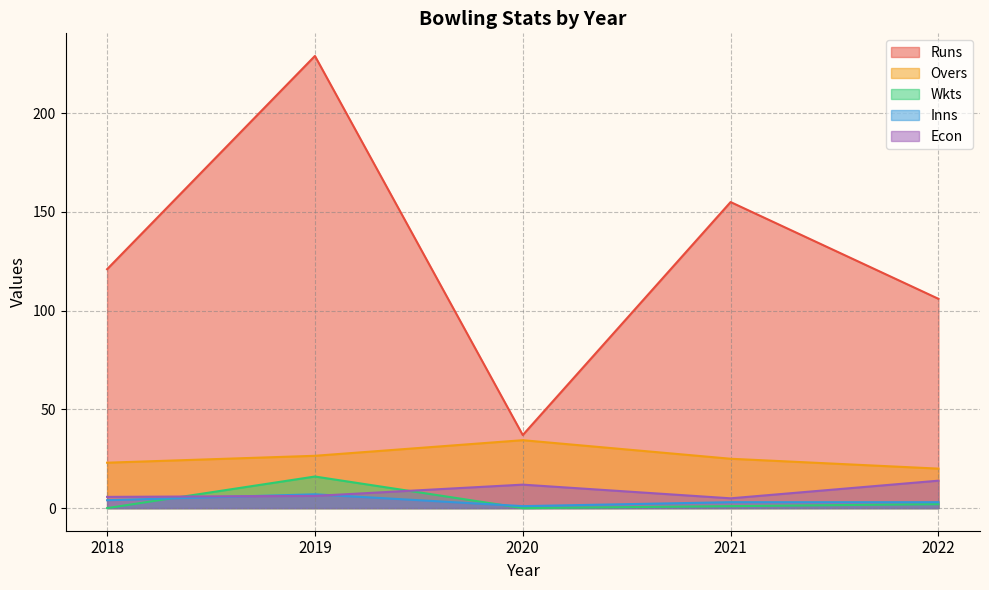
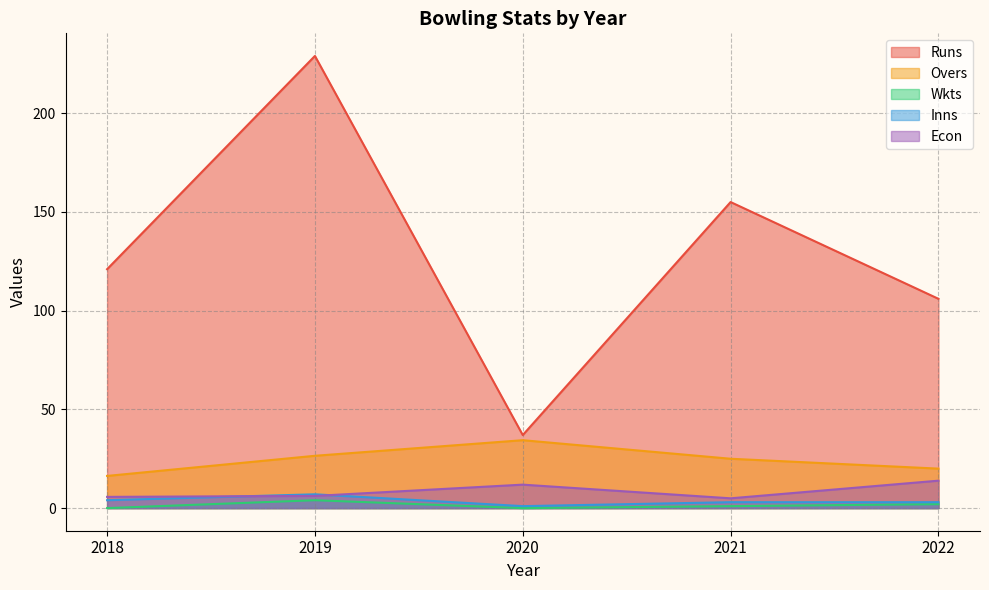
Overs, 2018: 23 -> 16
Wkts, 2019: 16 -> 4
